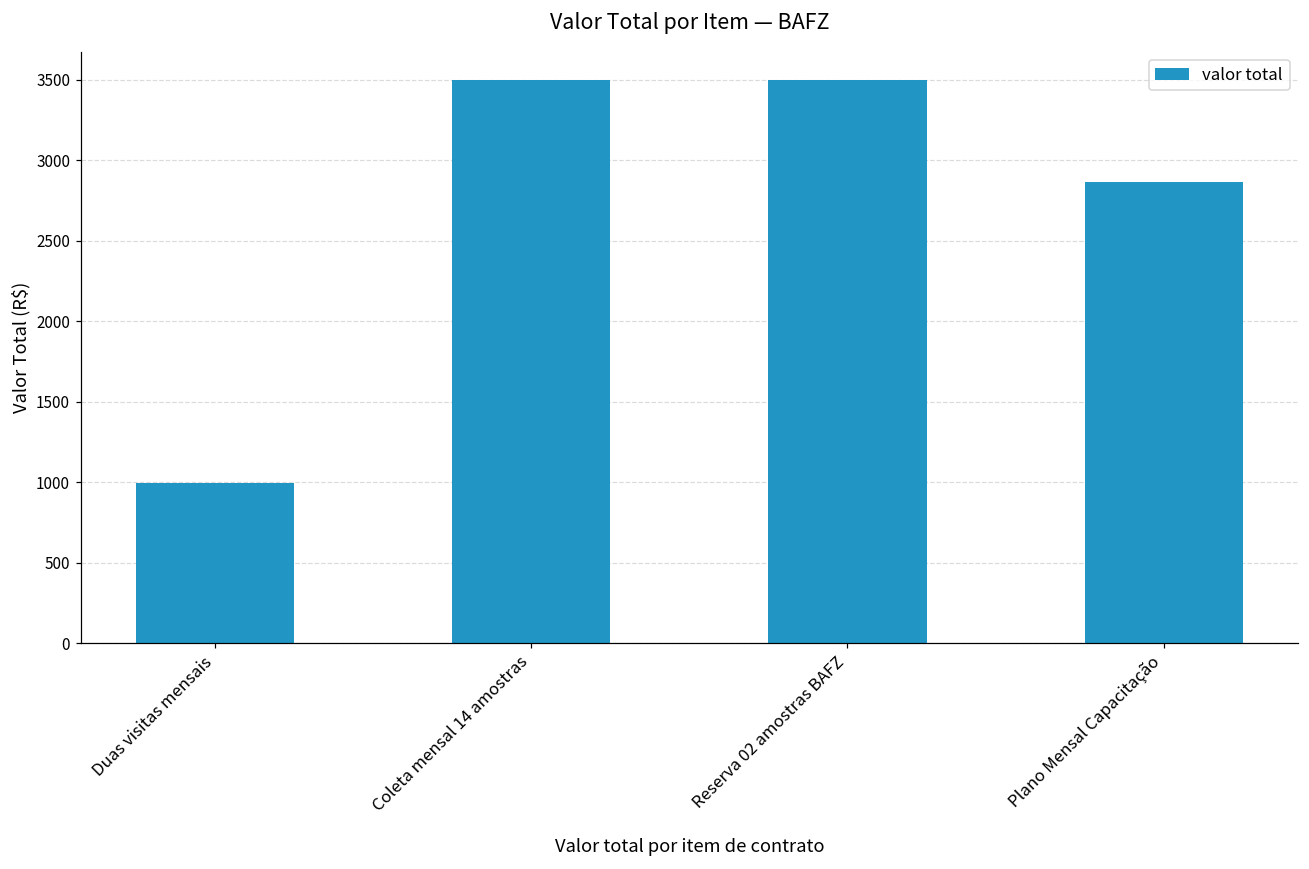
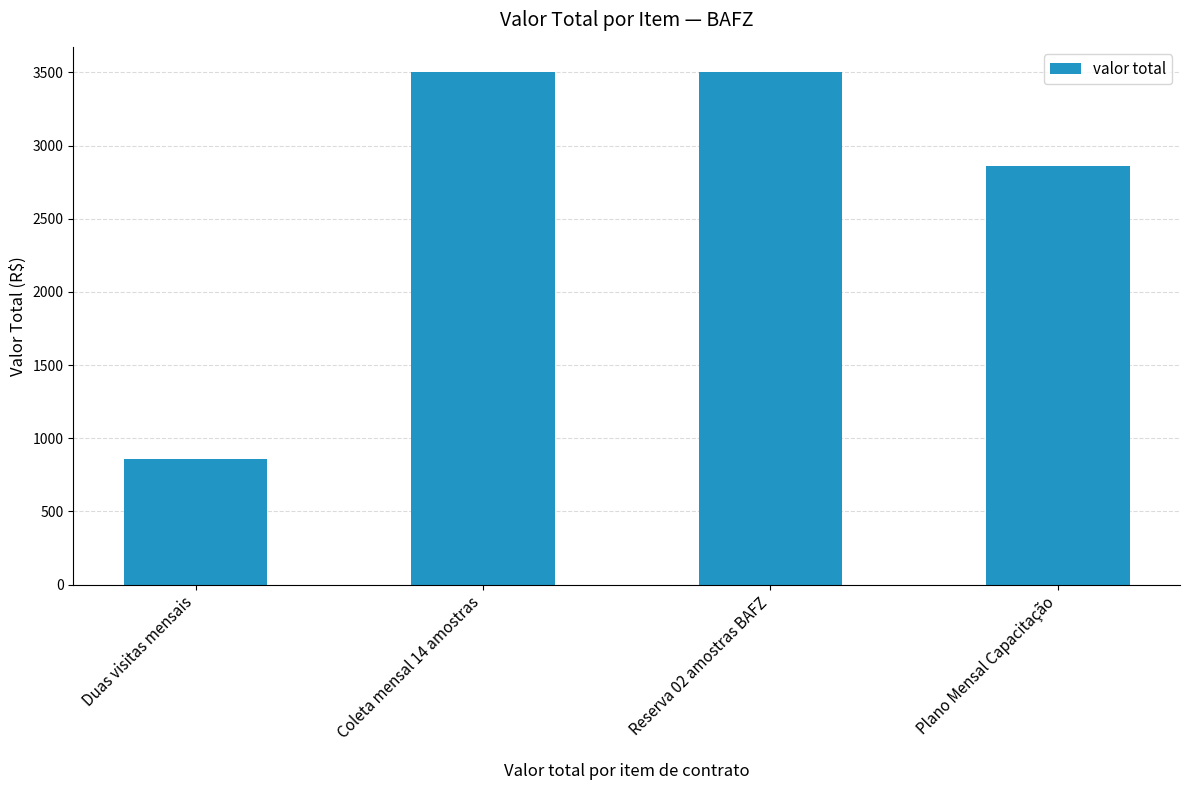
Duas visitas mensais: 990 -> 860
